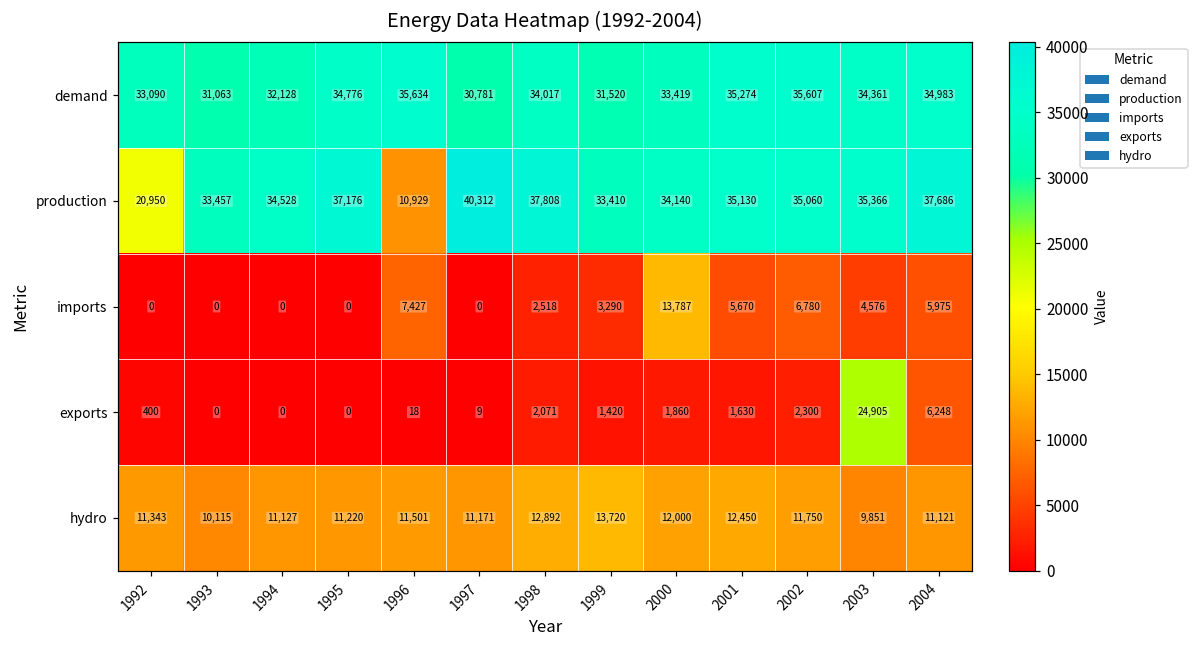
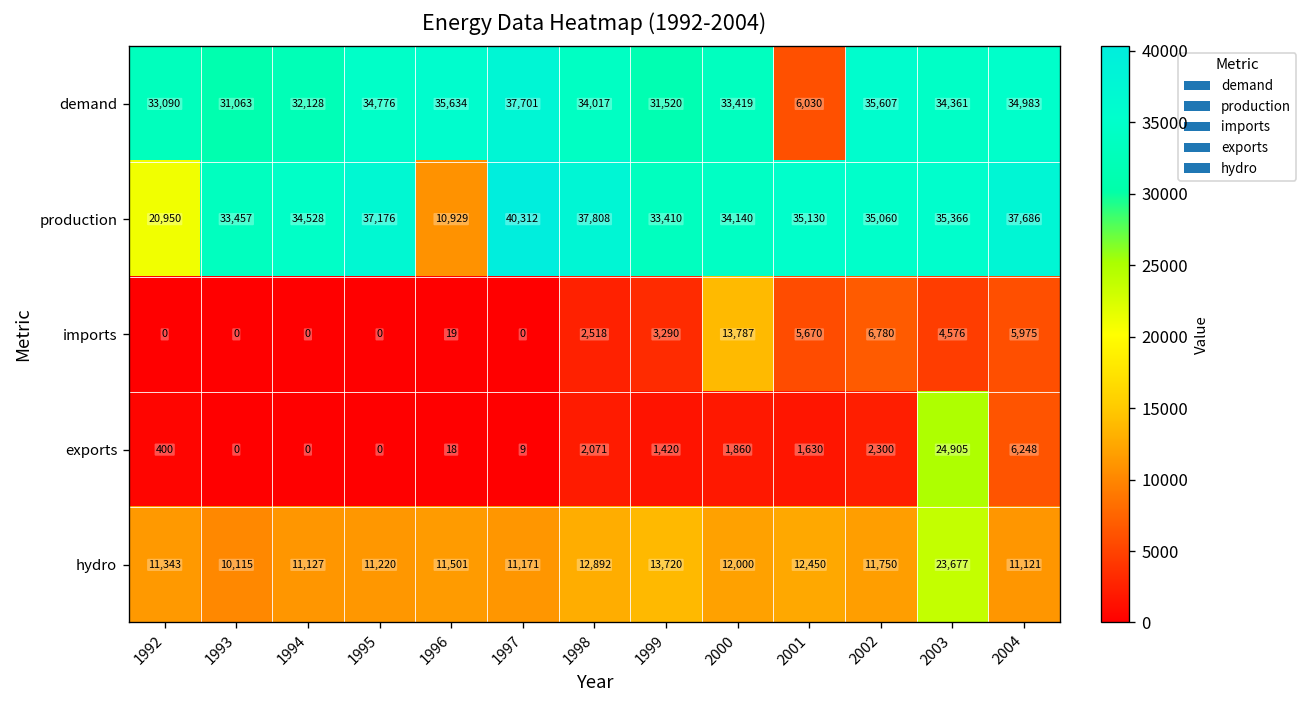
demand, 1997: 30,781 -> 37,701
demand, 2001: 35,274 -> 6,030
imports, 1996: 7,427 -> 19
hydro, 2003: 9,851 -> 23,677
